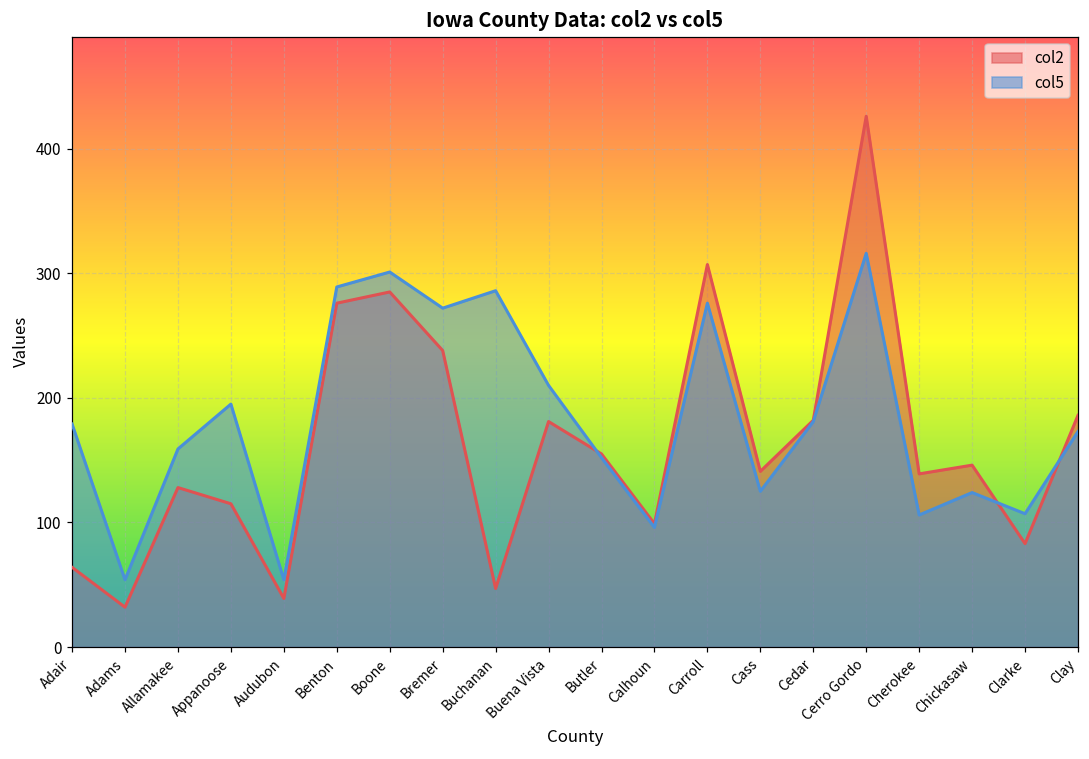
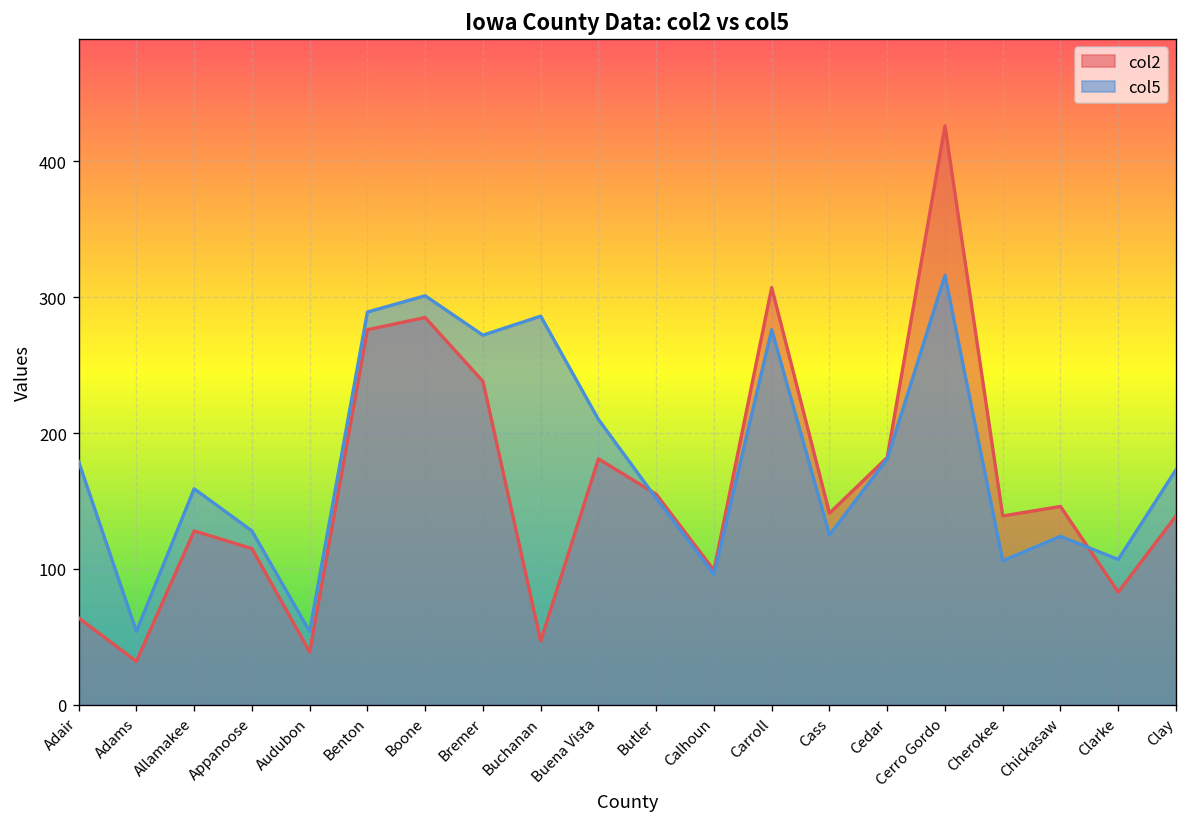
col5, Appanoose: 195 -> 128
col2, Clay: 186 -> 139
